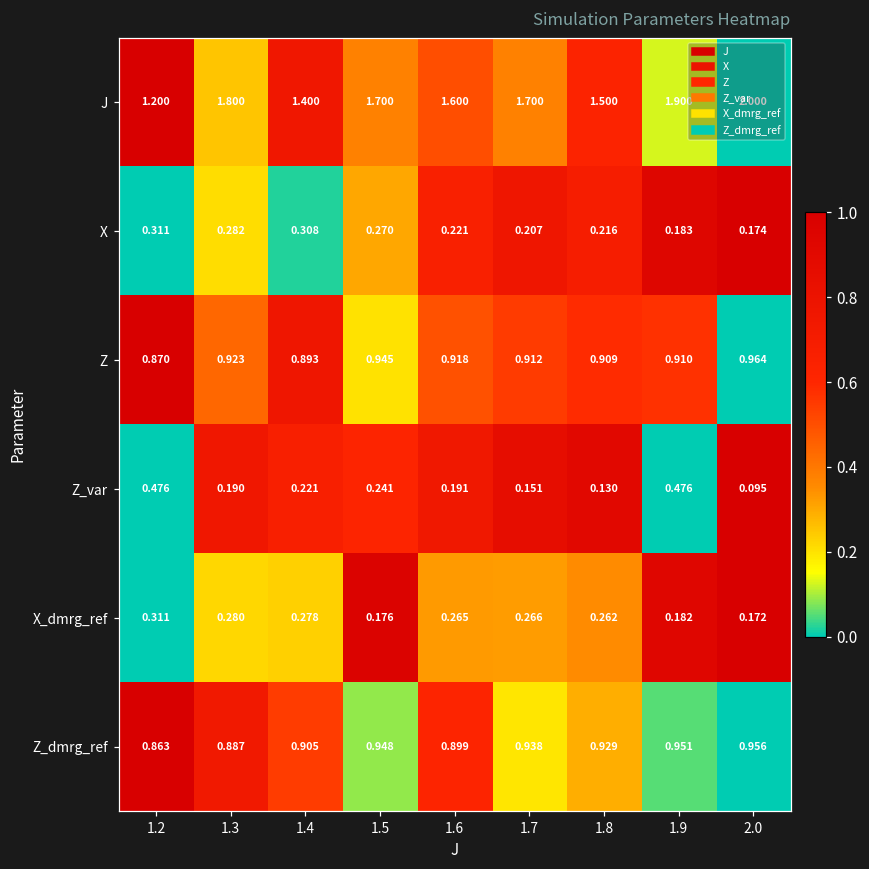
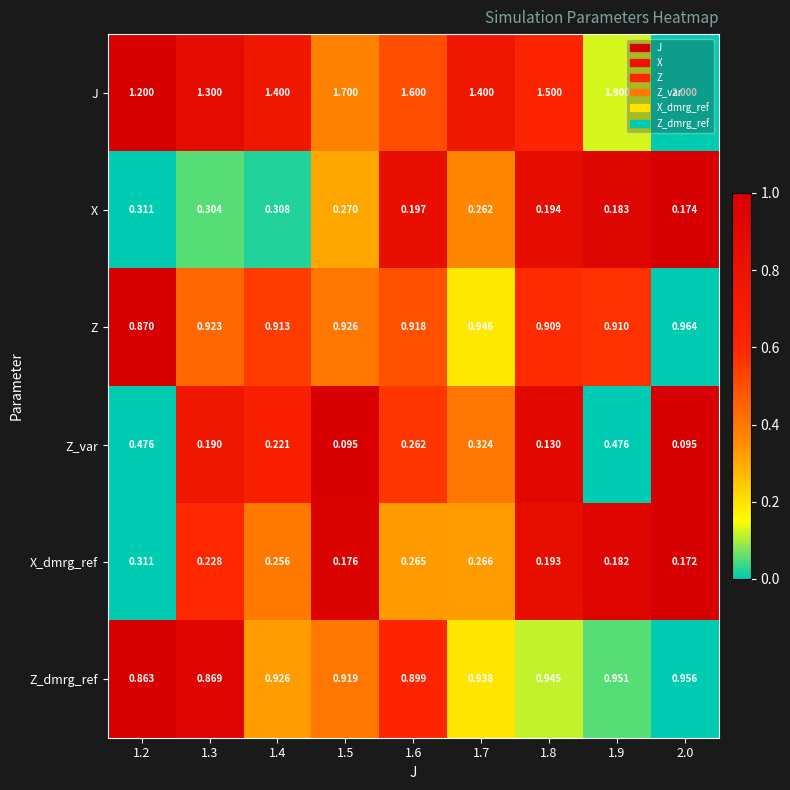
J, 1.3: 1.800 -> 1.300
J, 1.7: 1.700 -> 1.400
X, 1.3: 0.282 -> 0.304
X, 1.6: 0.221 -> 0.197
X, 1.7: 0.207 -> 0.262
X, 1.8: 0.216 -> 0.194
Z, 1.4: 0.893 -> 0.913
Z, 1.5: 0.945 -> 0.926
Z, 1.7: 0.912 -> 0.946
Z_var, 1.5: 0.241 -> 0.095
Z_var, 1.6: 0.191 -> 0.262
Z_var, 1.7: 0.151 -> 0.324
X_dmrg_ref, 1.3: 0.280 -> 0.228
X_dmrg_ref, 1.4: 0.278 -> 0.256
X_dmrg_ref, 1.8: 0.262 -> 0.193
Z_dmrg_ref, 1.3: 0.887 -> 0.869
Z_dmrg_ref, 1.4: 0.905 -> 0.926
Z_dmrg_ref, 1.5: 0.948 -> 0.919
Z_dmrg_ref, 1.8: 0.929 -> 0.945
